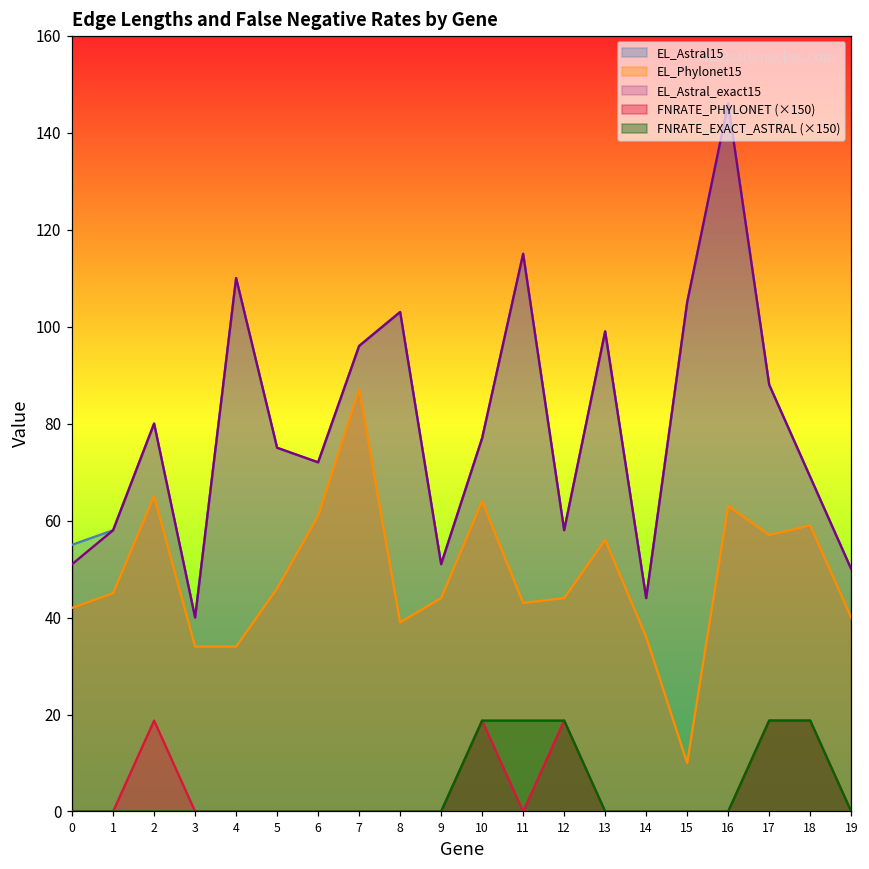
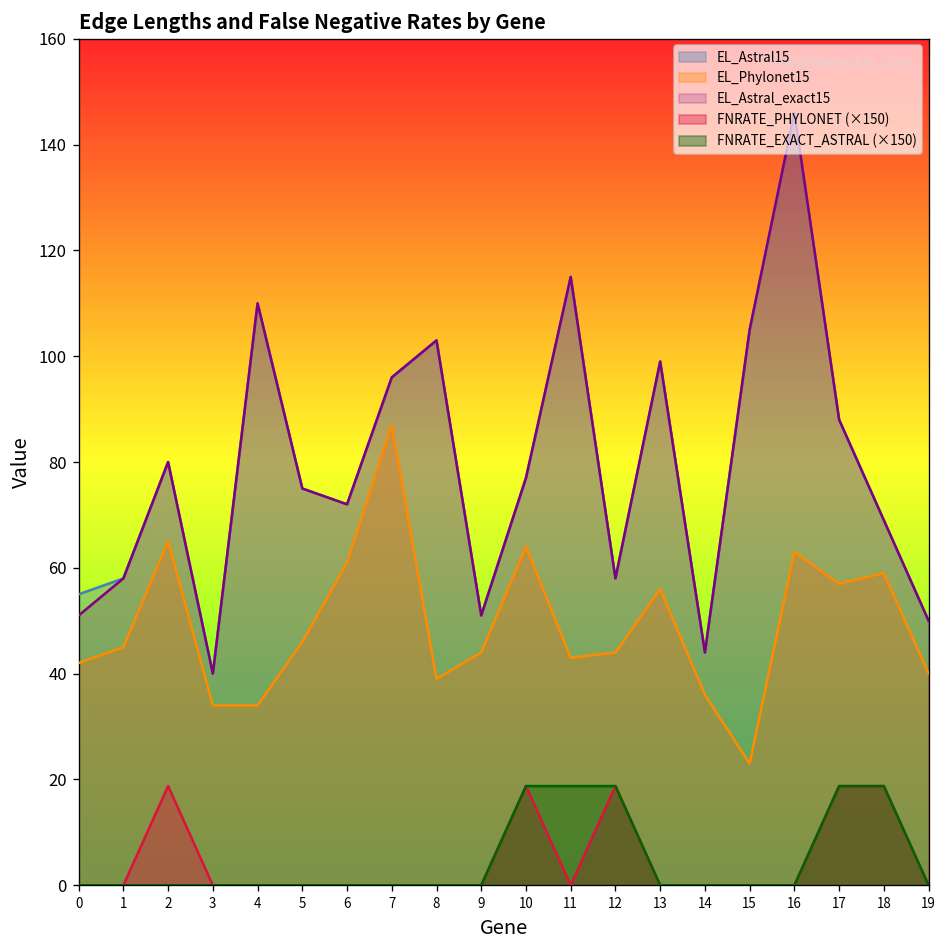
EL_Phylonet15, 15: 10 -> 23
